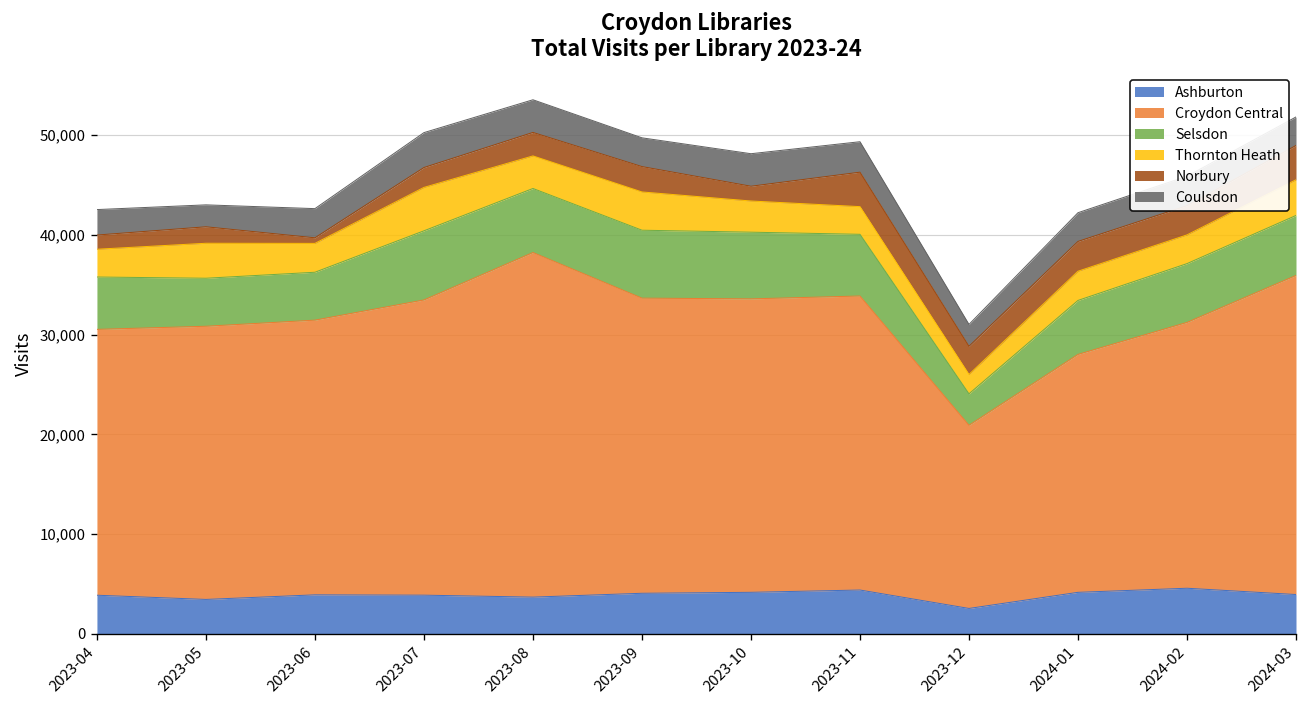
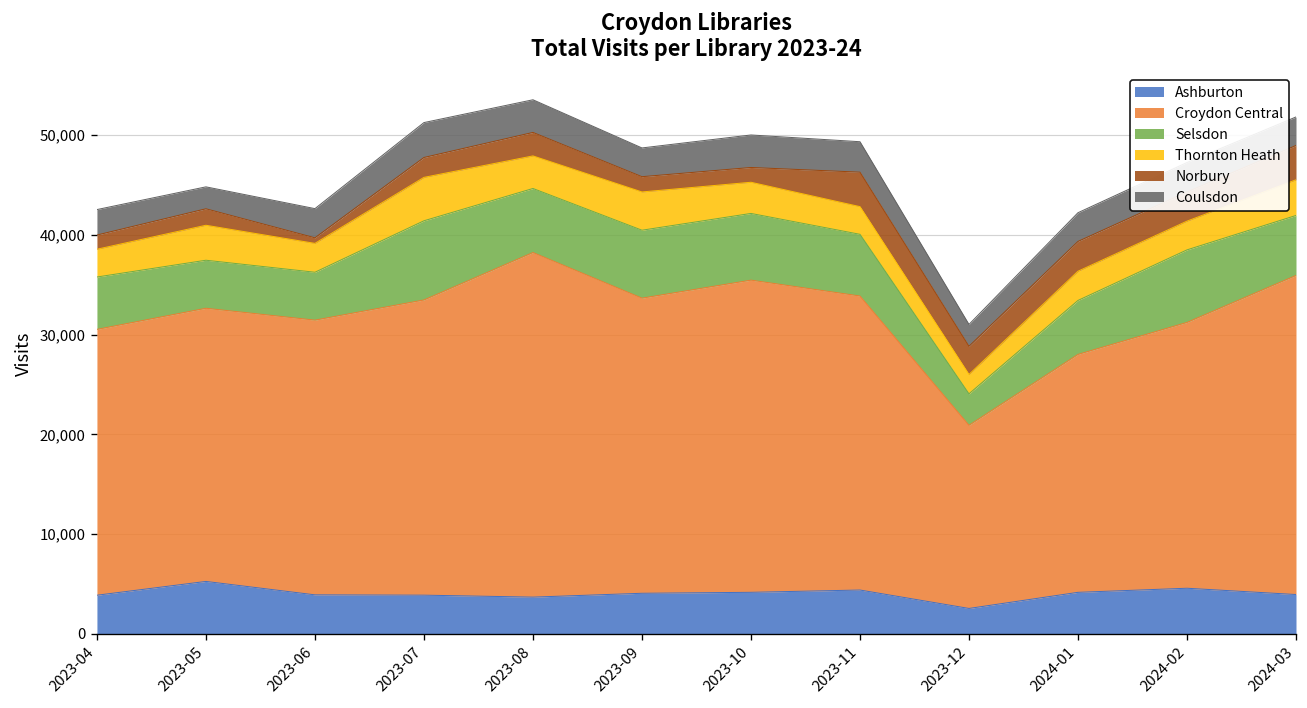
Ashburton, 2023-05: 3,000 -> 5,000
Selsdon, 2023-07: 7,000 -> 8,000
Norbury, 2023-09: 3,000 -> 2,000
Croydon Central, 2023-10: 29,000 -> 31,000
Selsdon, 2024-02: 6,000 -> 7,000
